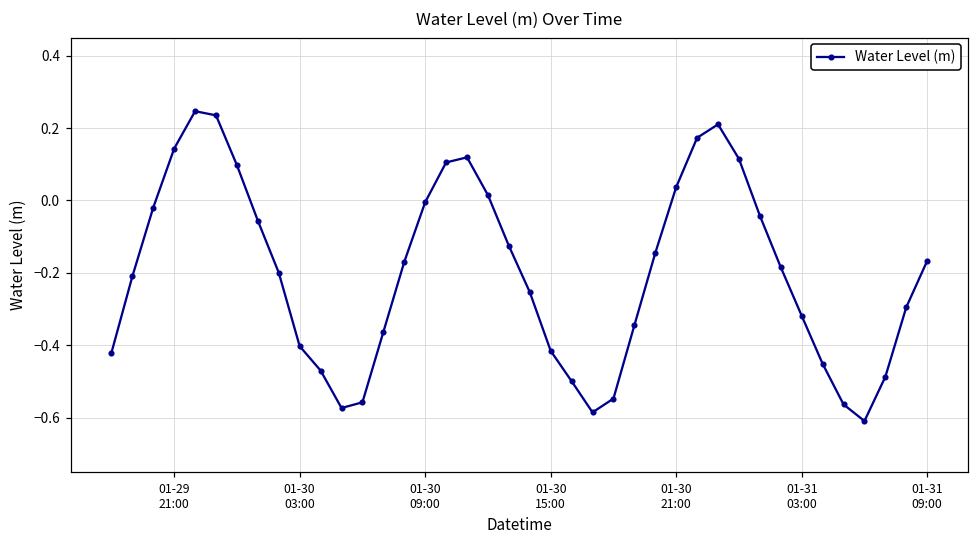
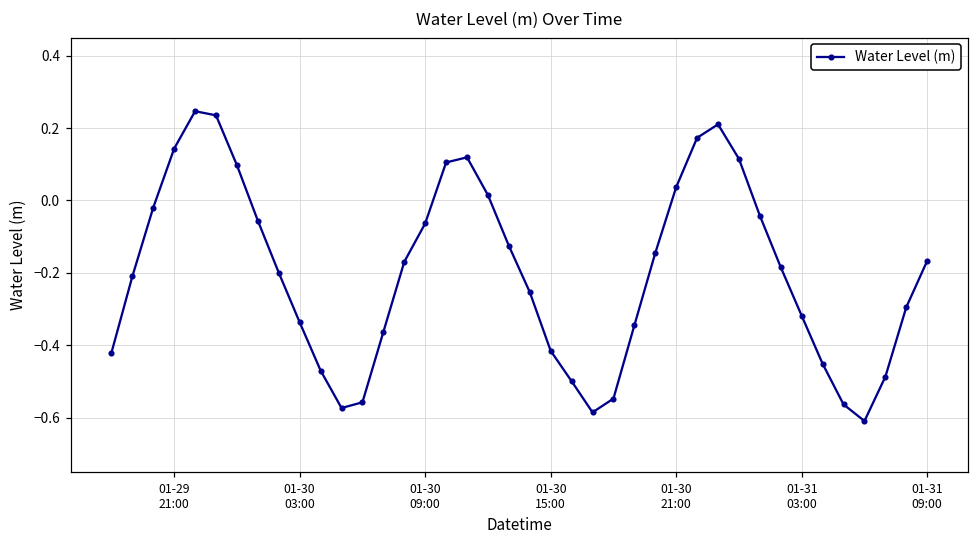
01-30 03:00: -0.40 -> -0.34
01-30 09:00: 0.00 -> -0.06
